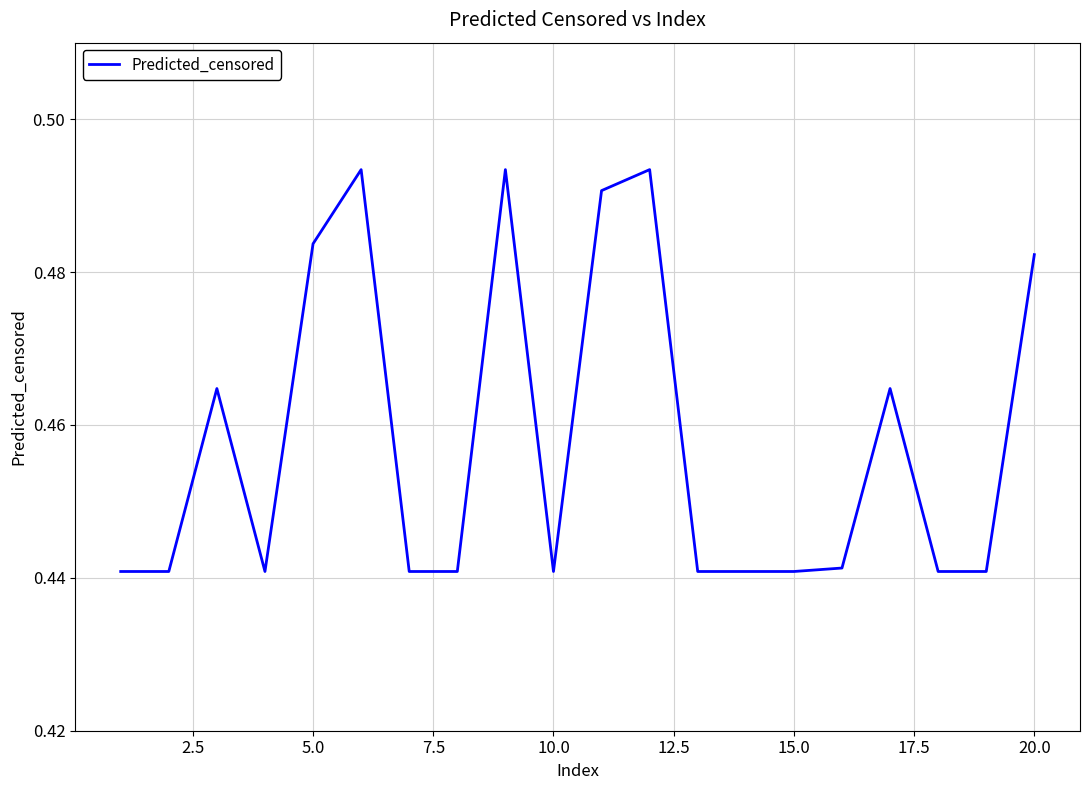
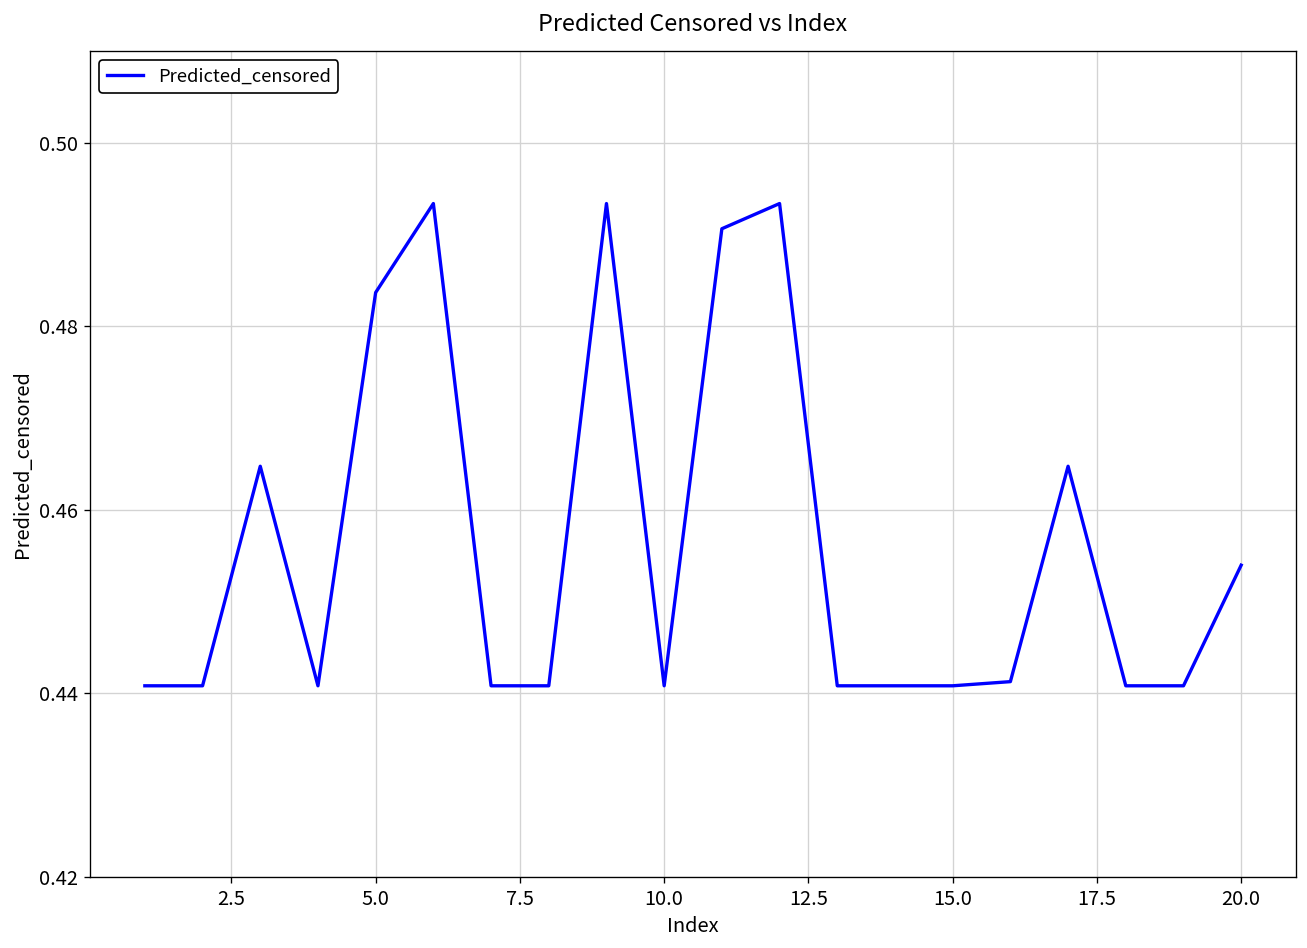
20.0: 0.482 -> 0.454
